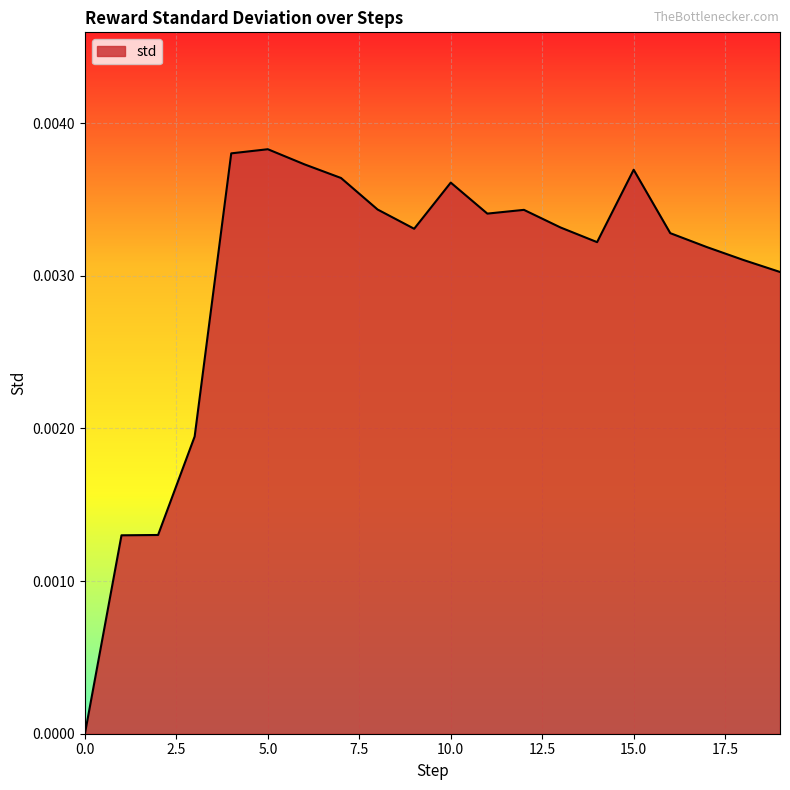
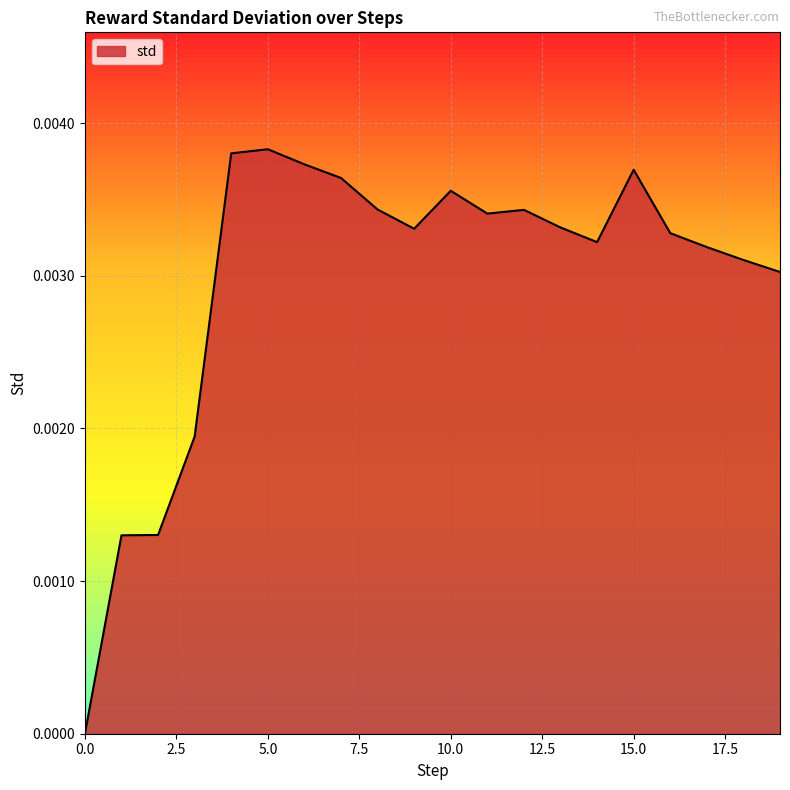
10.0: 0.00361 -> 0.00356
